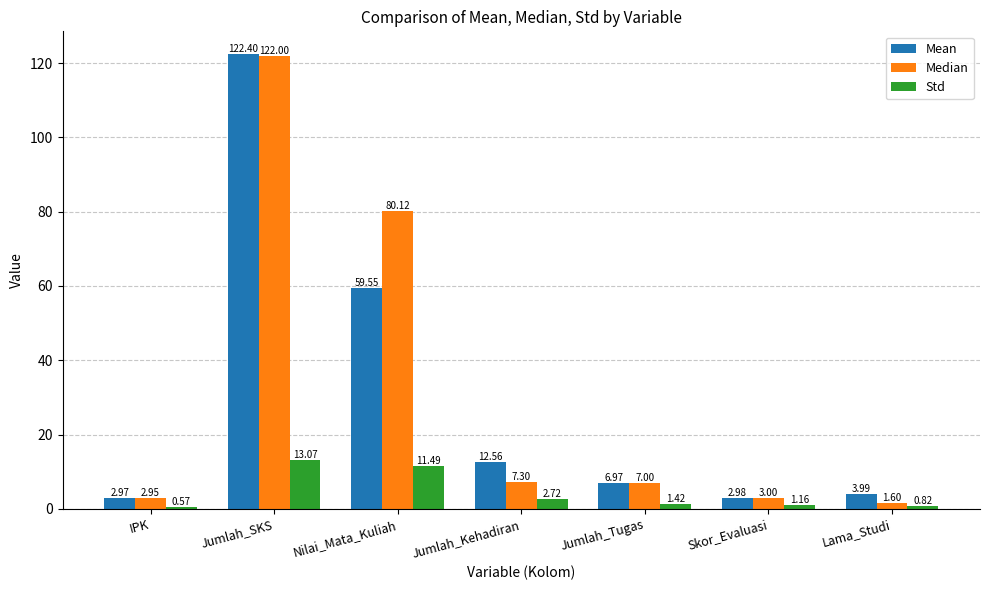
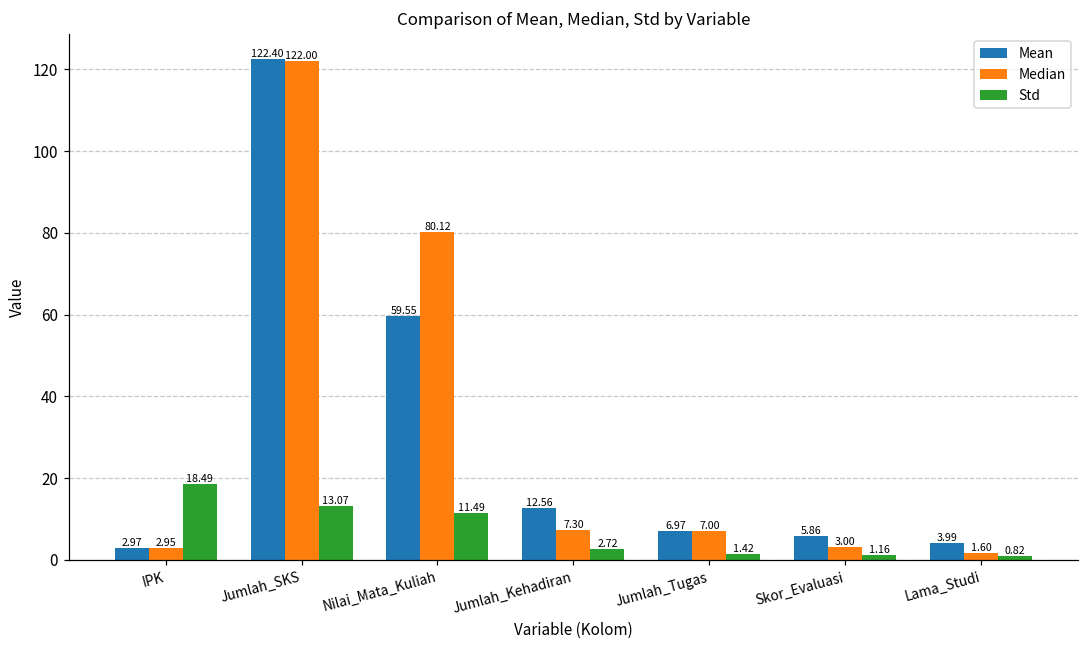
Std, IPK: 0.57 -> 18.49
Mean, Skor_Evaluasi: 2.98 -> 5.86
